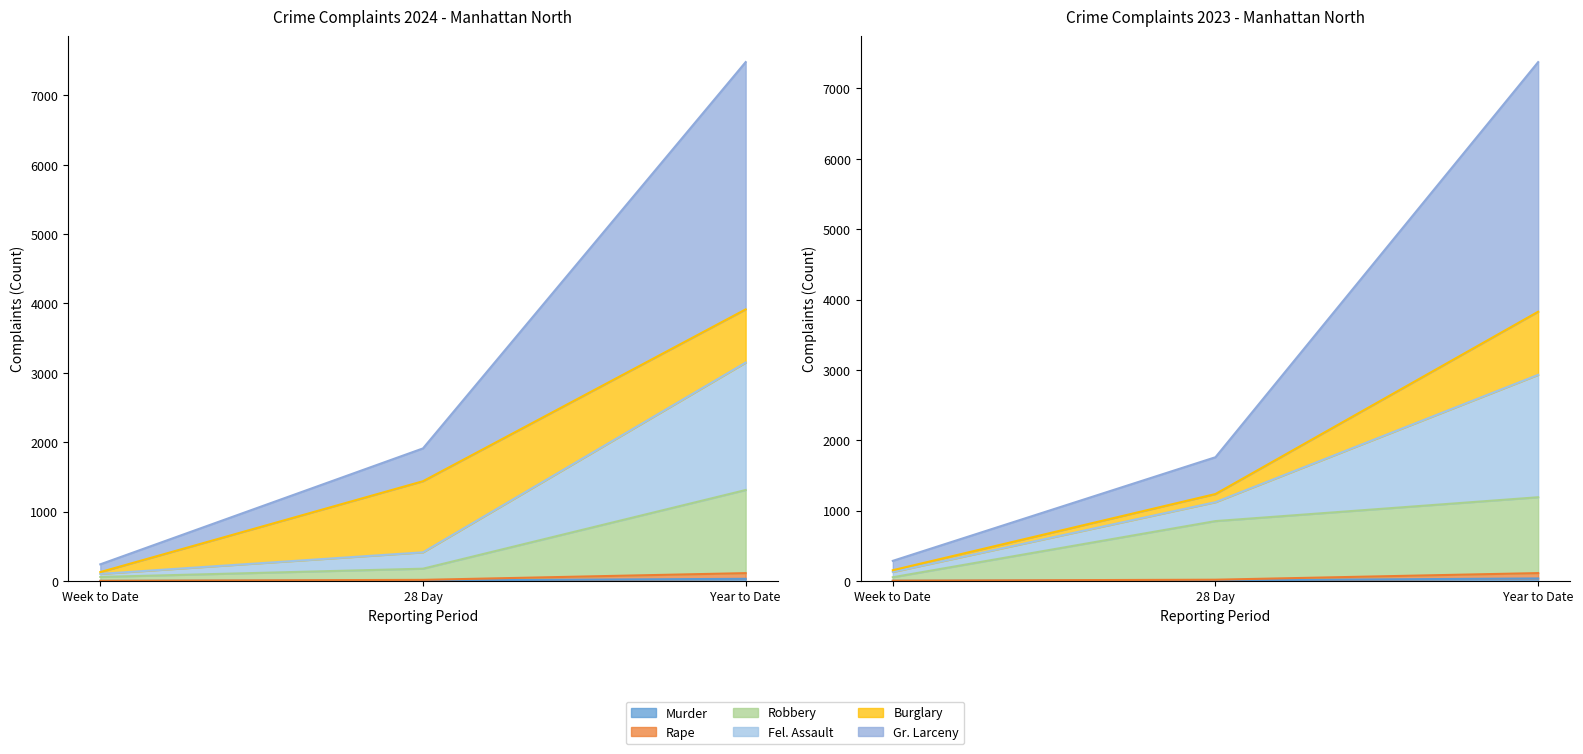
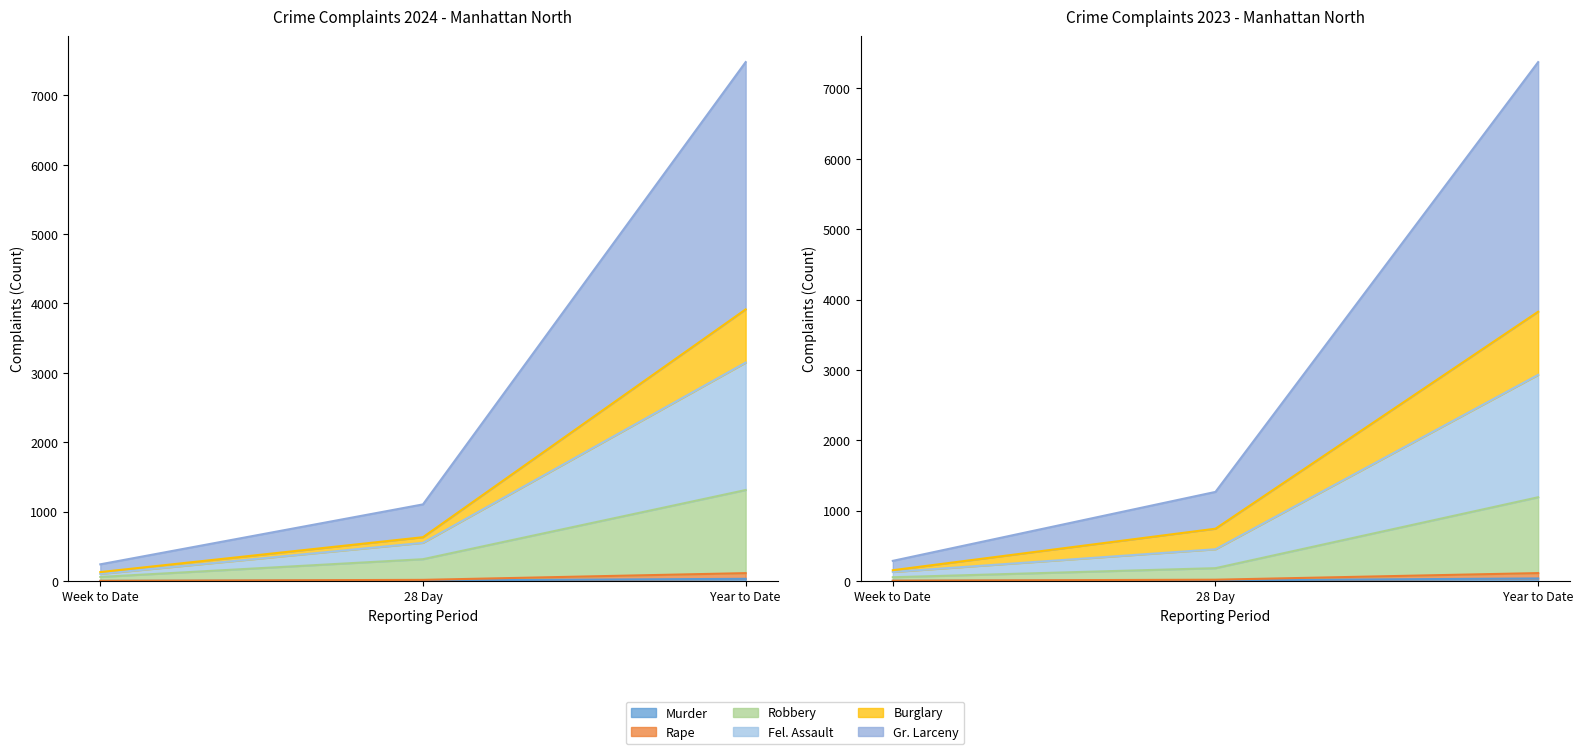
Crime Complaints 2024 - Manhattan North, Robbery, 28 Day: 200 -> 300
Crime Complaints 2024 - Manhattan North, Burglary, 28 Day: 1000 -> 100
Crime Complaints 2023 - Manhattan North, Robbery, 28 Day: 800 -> 200
Crime Complaints 2023 - Manhattan North, Burglary, 28 Day: 100 -> 300
